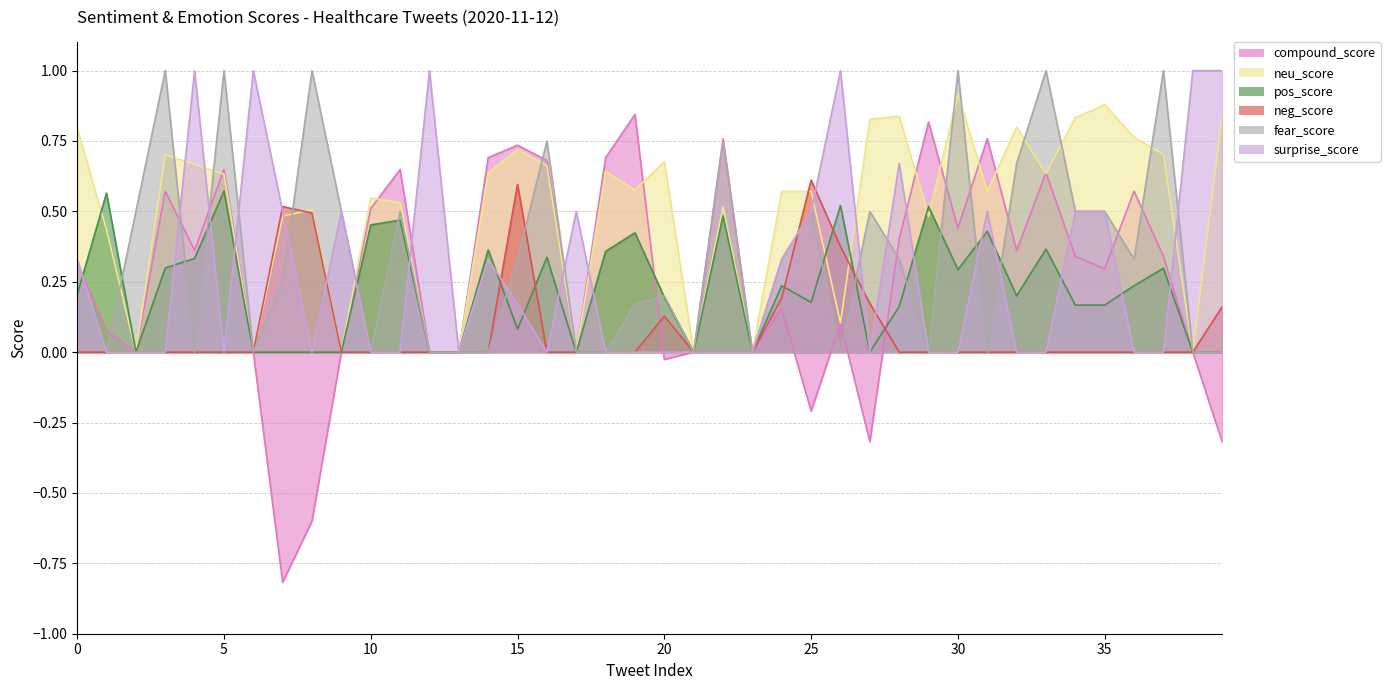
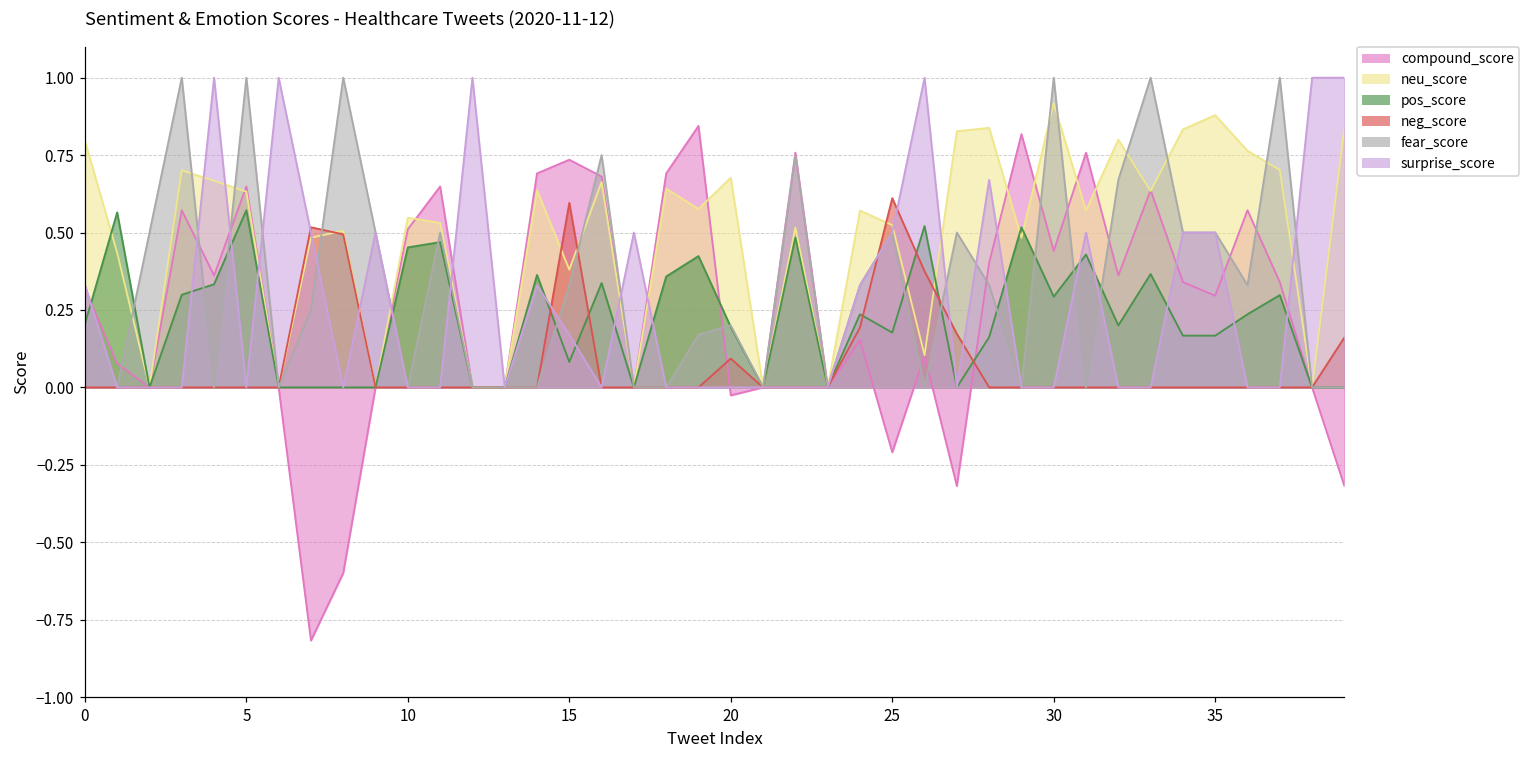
neu_score, 15: 0.72 -> 0.38
neg_score, 20: 0.13 -> 0.09
neu_score, 25: 0.57 -> 0.52
